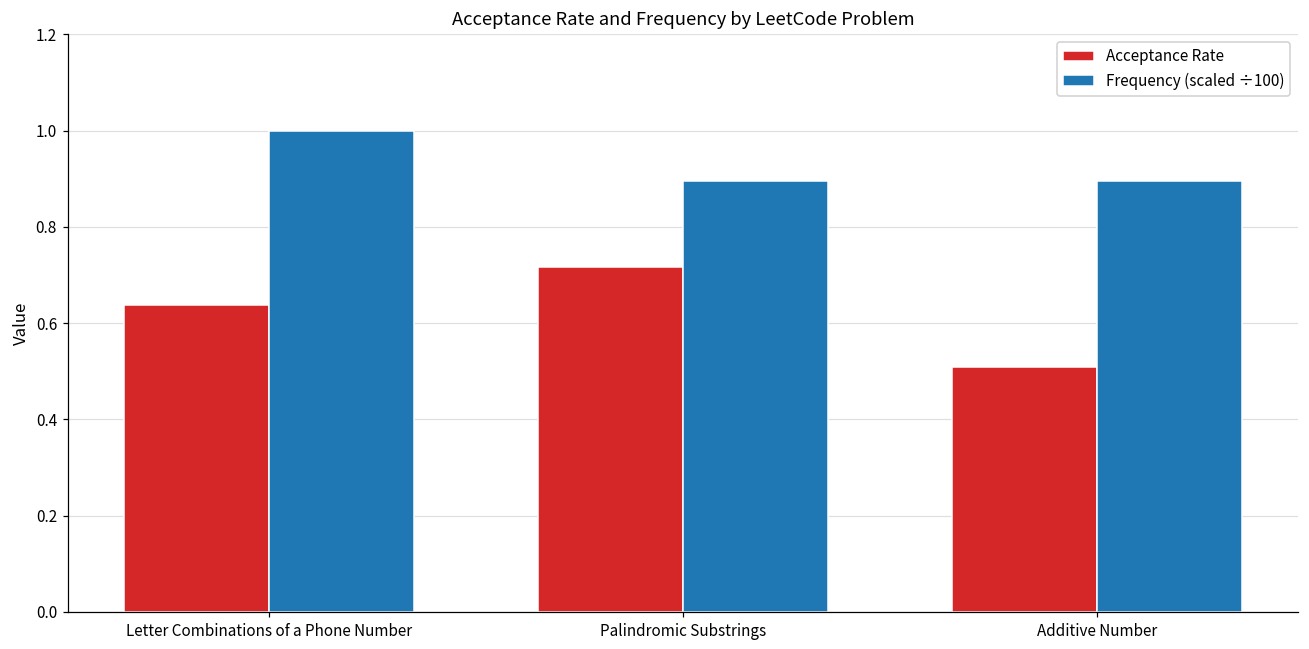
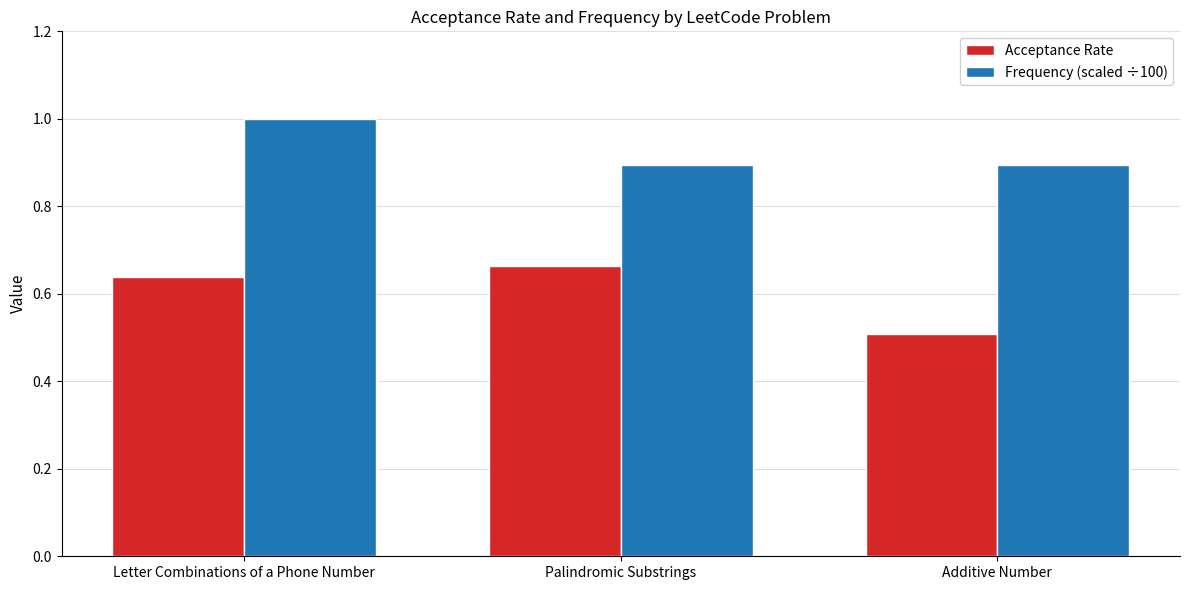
Acceptance Rate, Palindromic Substrings: 0.72 -> 0.66
